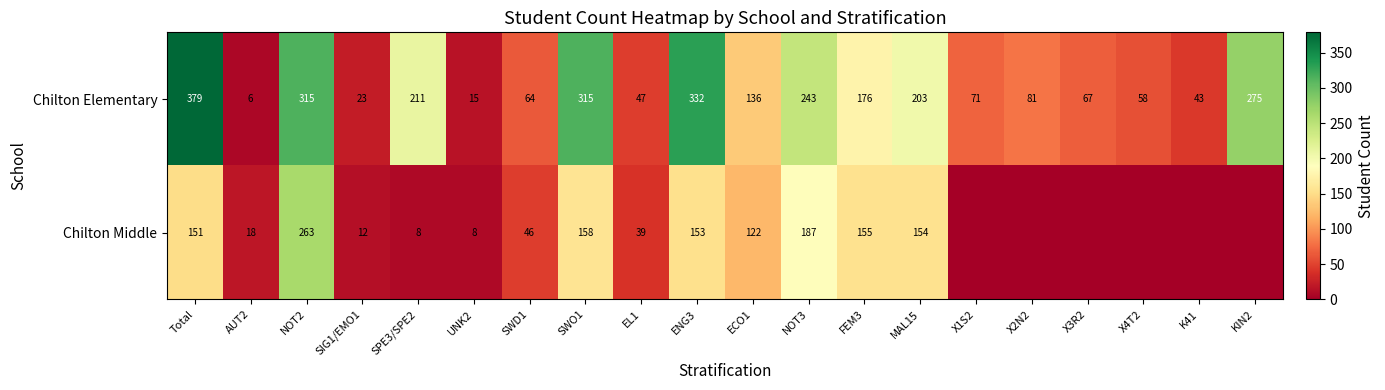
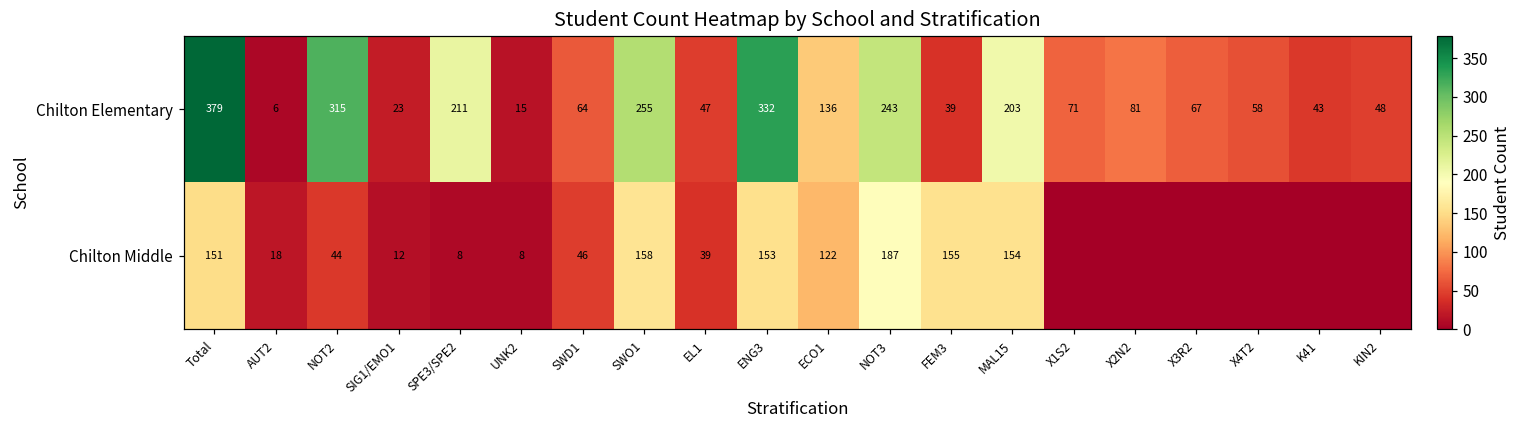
Chilton Elementary, SWO1: 315 -> 255
Chilton Elementary, FEM3: 176 -> 39
Chilton Elementary, KIN2: 275 -> 48
Chilton Middle, NOT2: 263 -> 44
